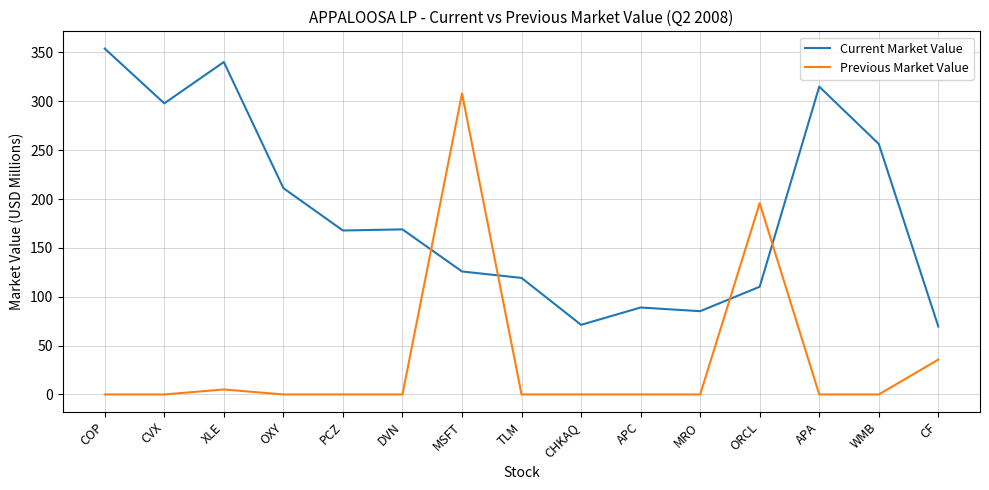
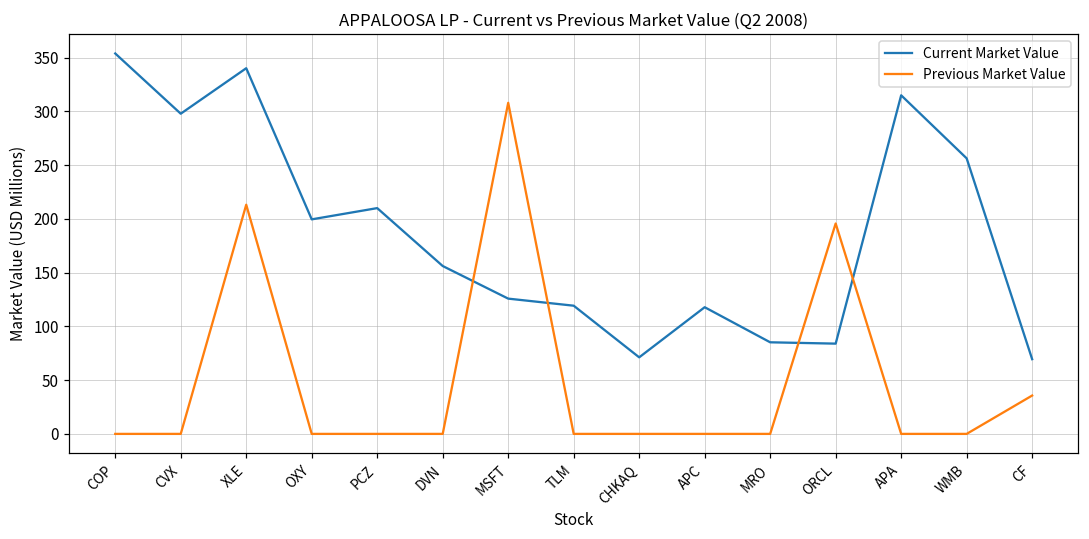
Previous Market Value, XLE: 10 -> 210
Current Market Value, OXY: 210 -> 200
Current Market Value, PCZ: 170 -> 210
Current Market Value, DVN: 170 -> 160
Current Market Value, APC: 90 -> 120
Current Market Value, ORCL: 110 -> 80
